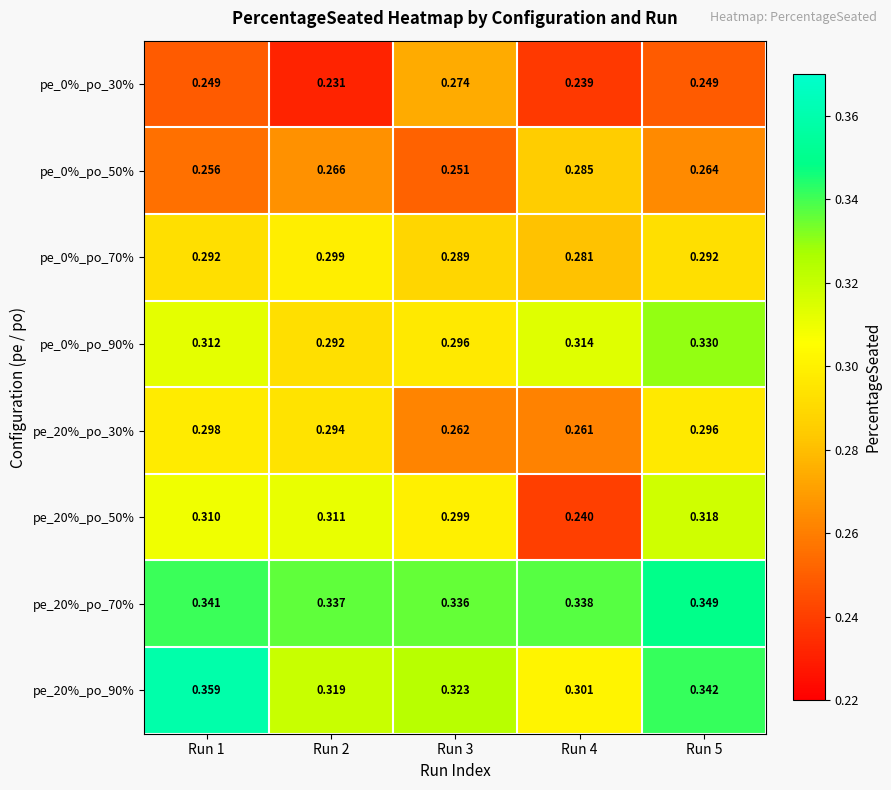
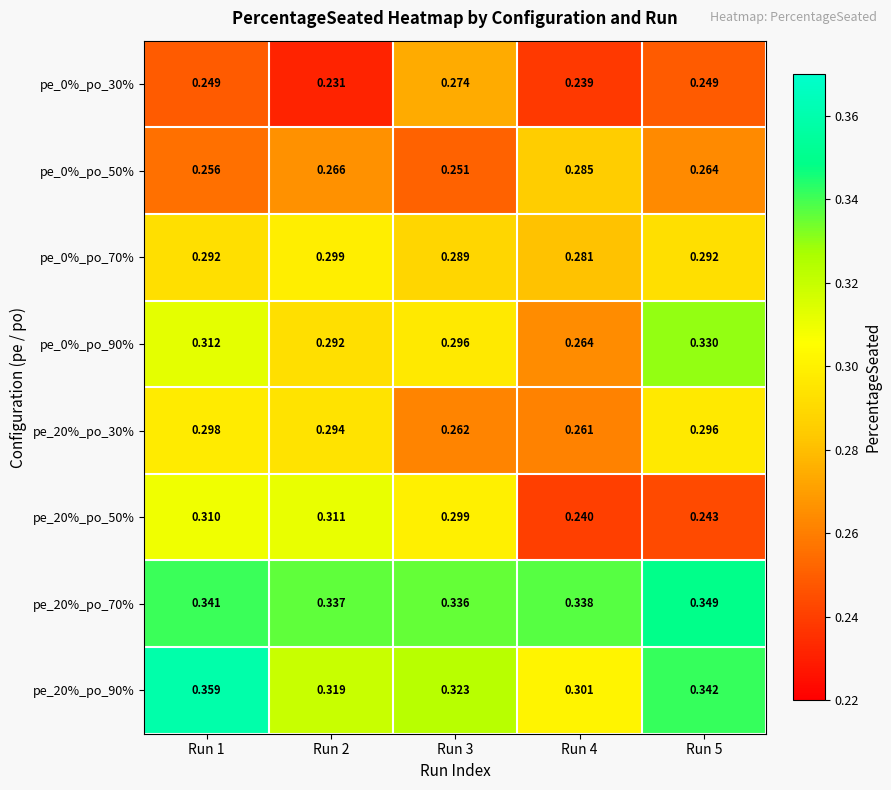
pe_0%_po_90%, Run 4: 0.314 -> 0.264
pe_20%_po_50%, Run 5: 0.318 -> 0.243
